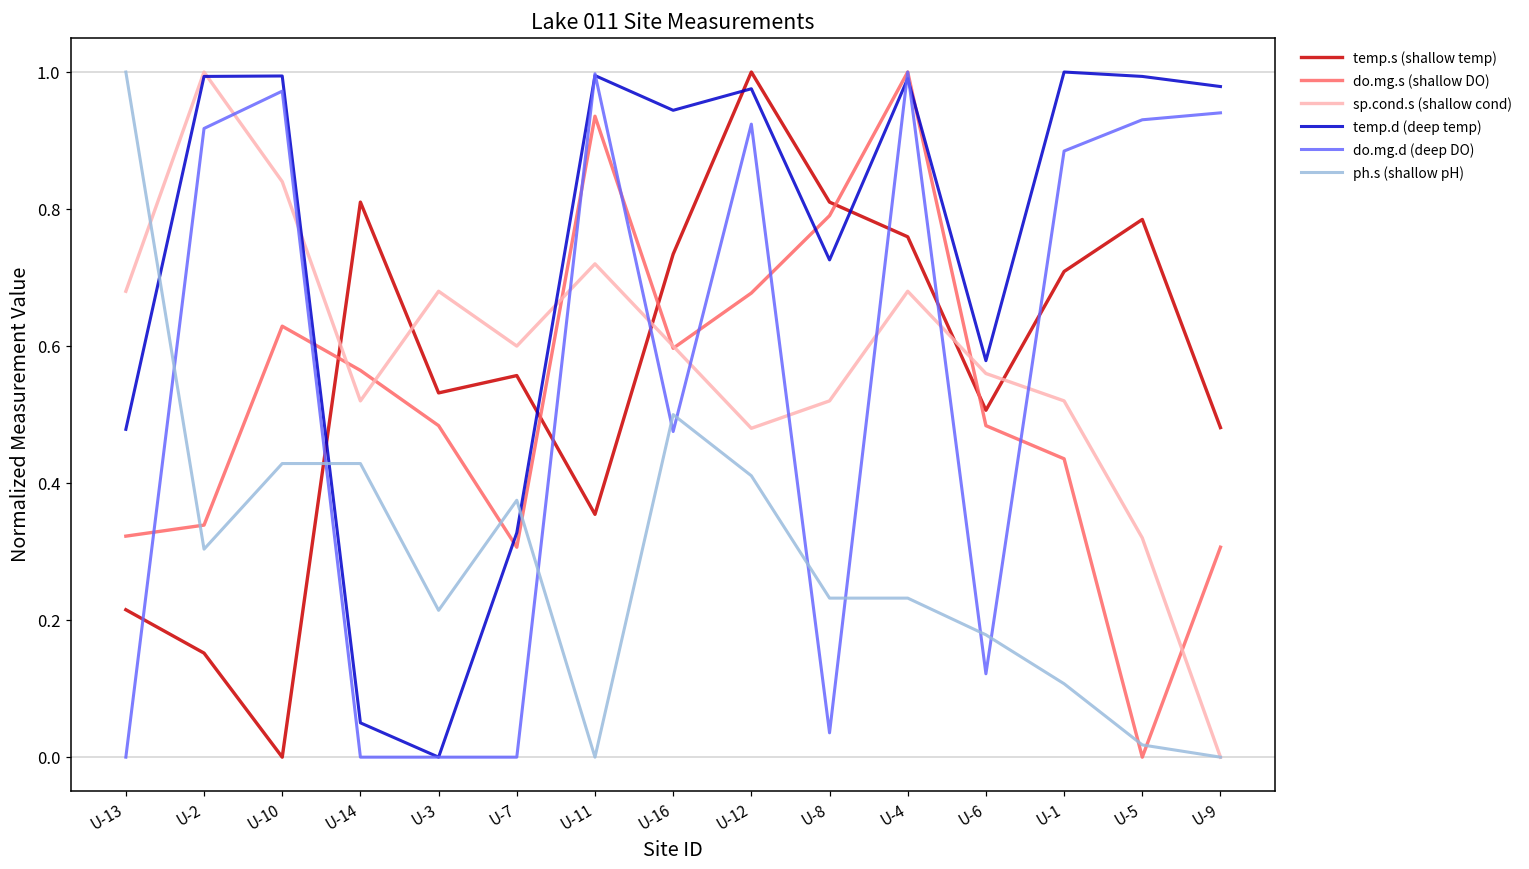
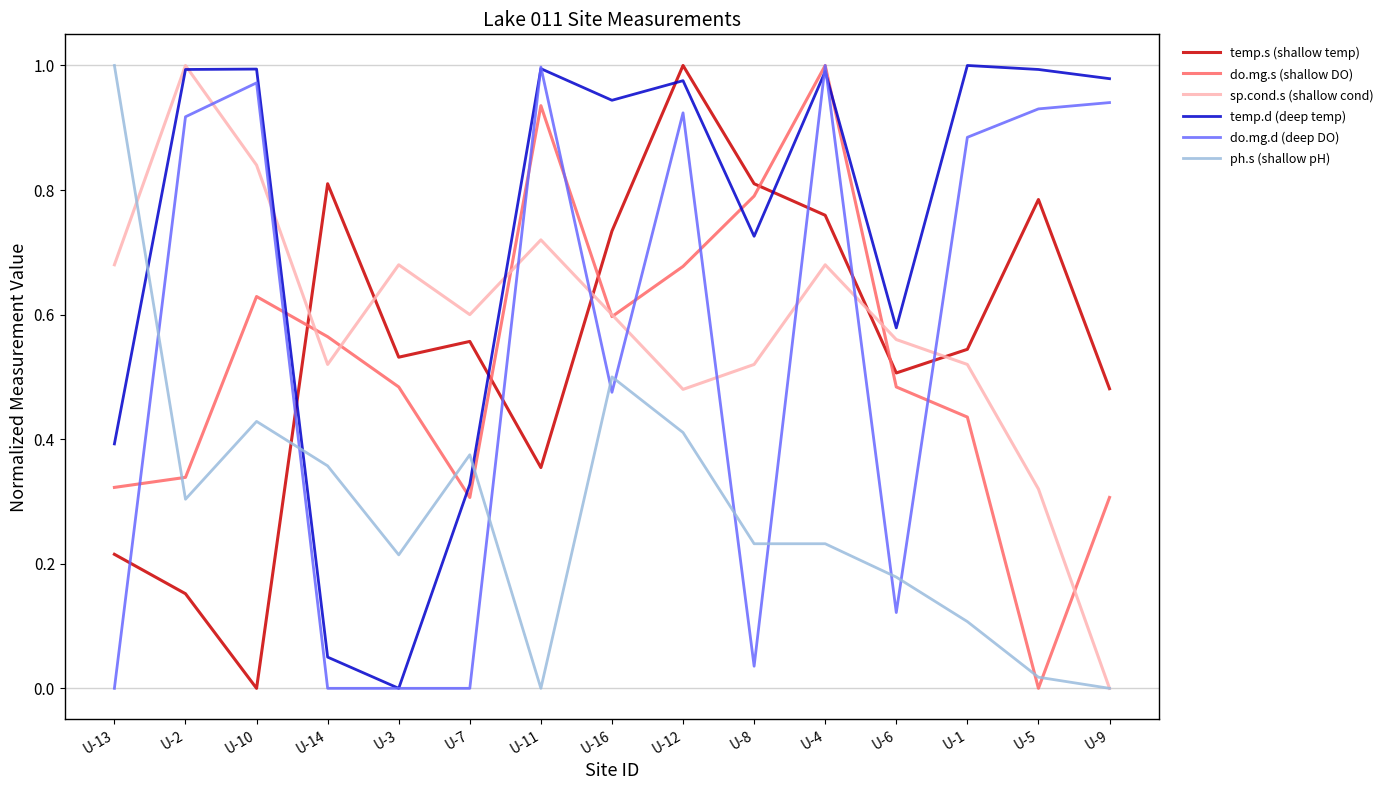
temp.d (deep temp), U-13: 0.48 -> 0.39
ph.s (shallow pH), U-14: 0.43 -> 0.36
temp.s (shallow temp), U-1: 0.71 -> 0.54
